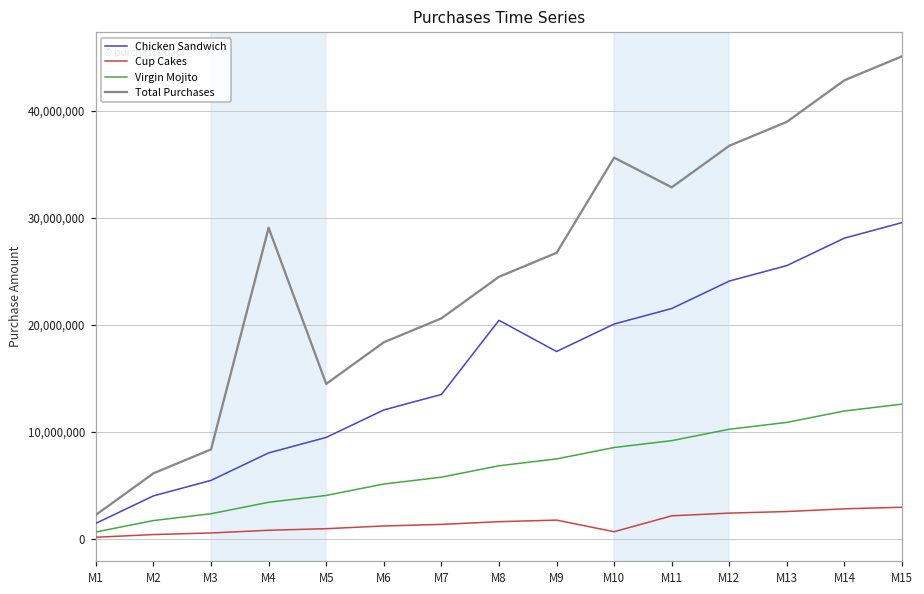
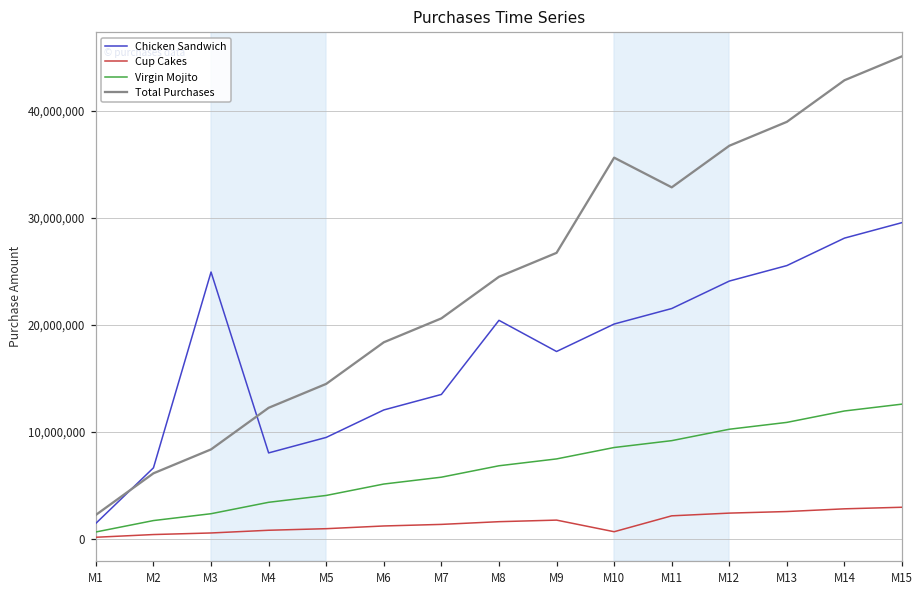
Chicken Sandwich, M2: 4,000,000 -> 7,000,000
Chicken Sandwich, M3: 5,000,000 -> 25,000,000
Total Purchases, M4: 29,000,000 -> 12,000,000
